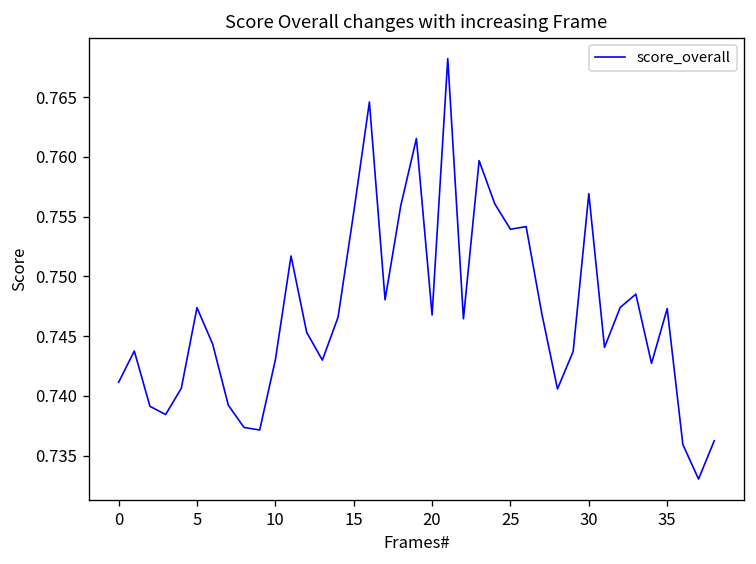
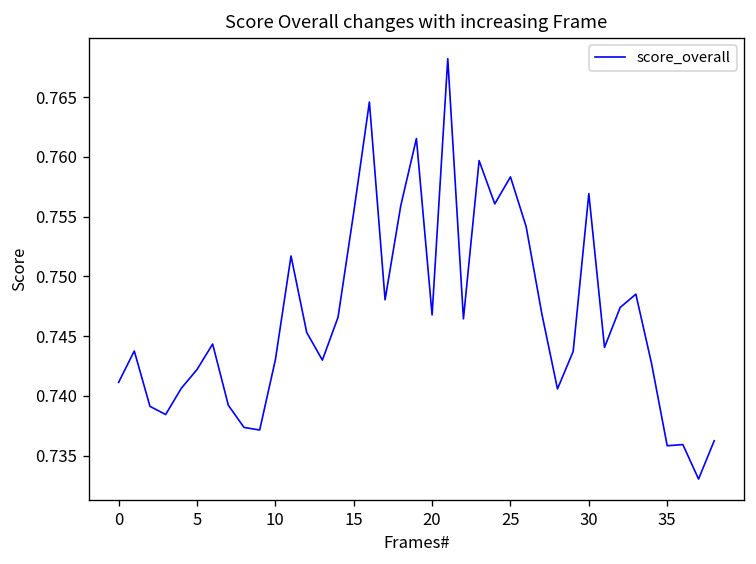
5: 0.747 -> 0.742
25: 0.754 -> 0.758
35: 0.747 -> 0.736
